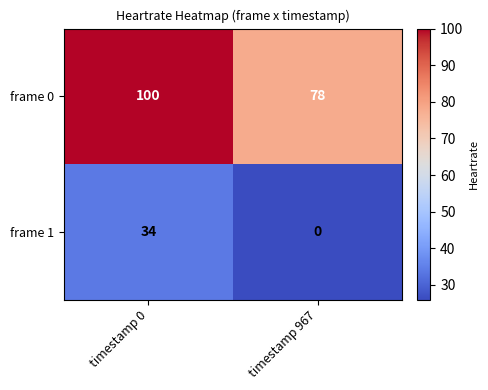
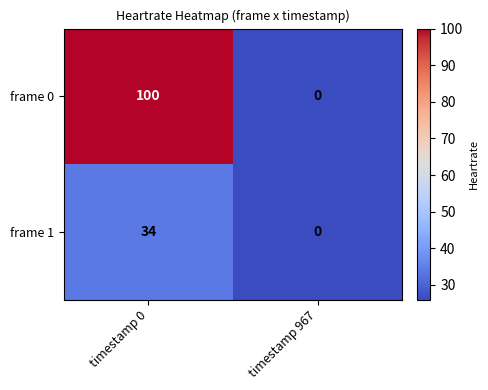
frame 0, timestamp 967: 78 -> 0
